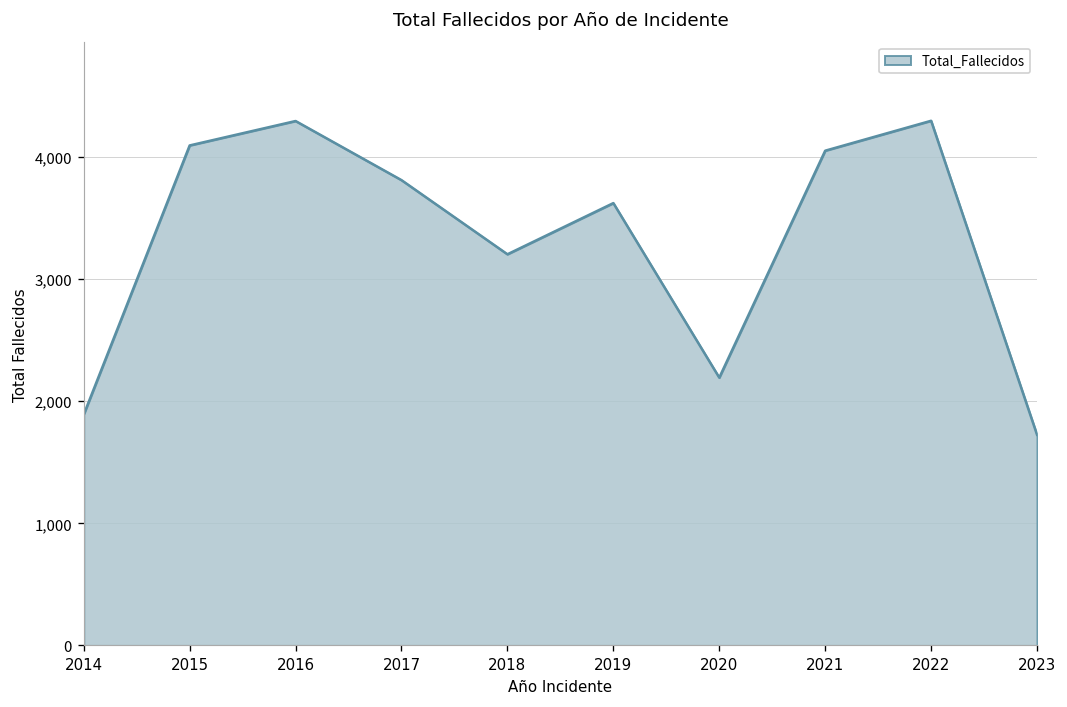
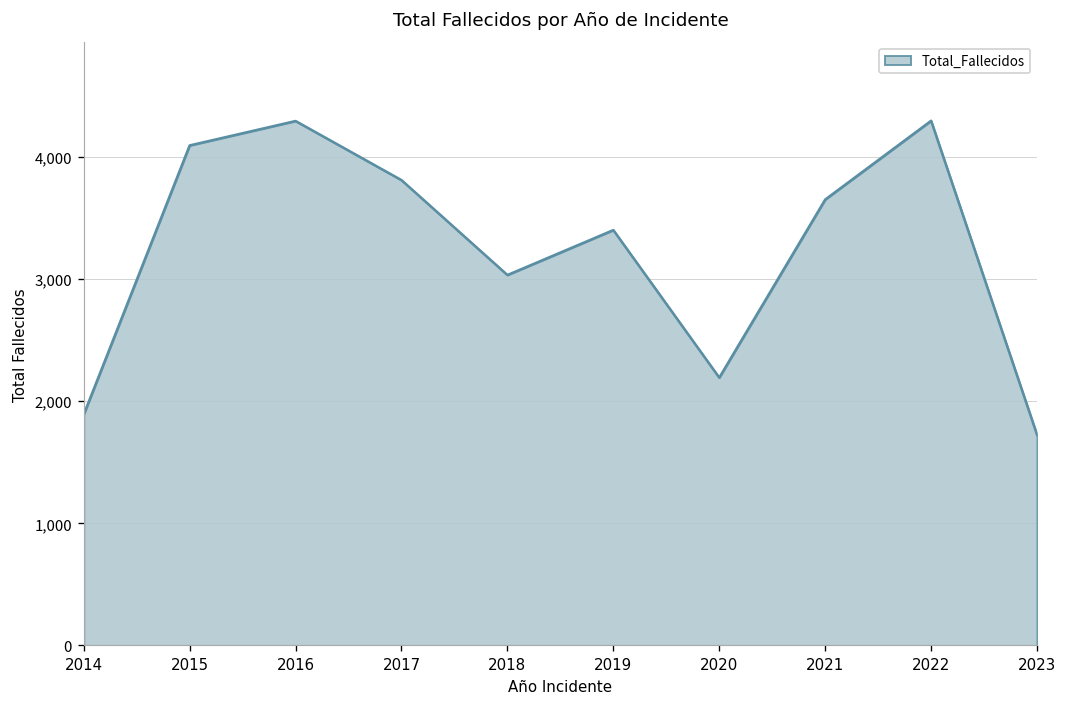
2018: 3,200 -> 3,030
2019: 3,620 -> 3,400
2021: 4,050 -> 3,650
